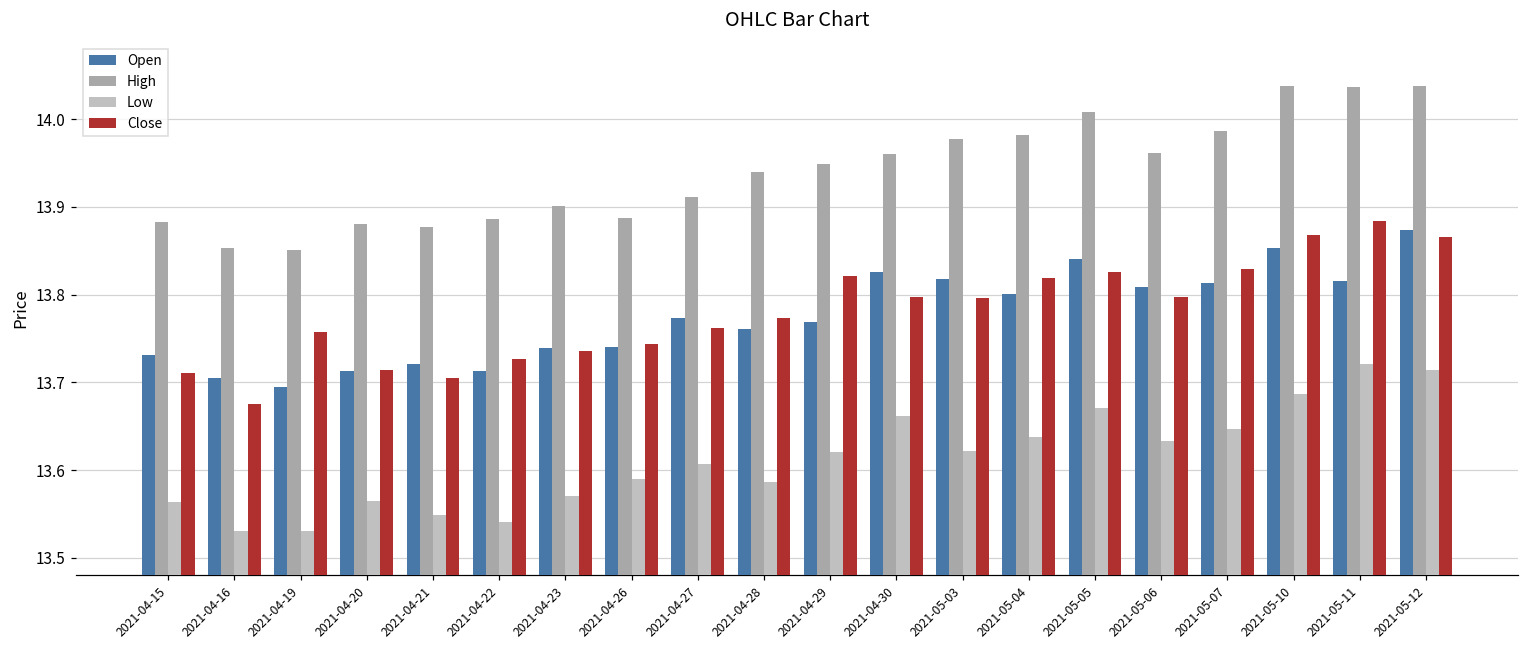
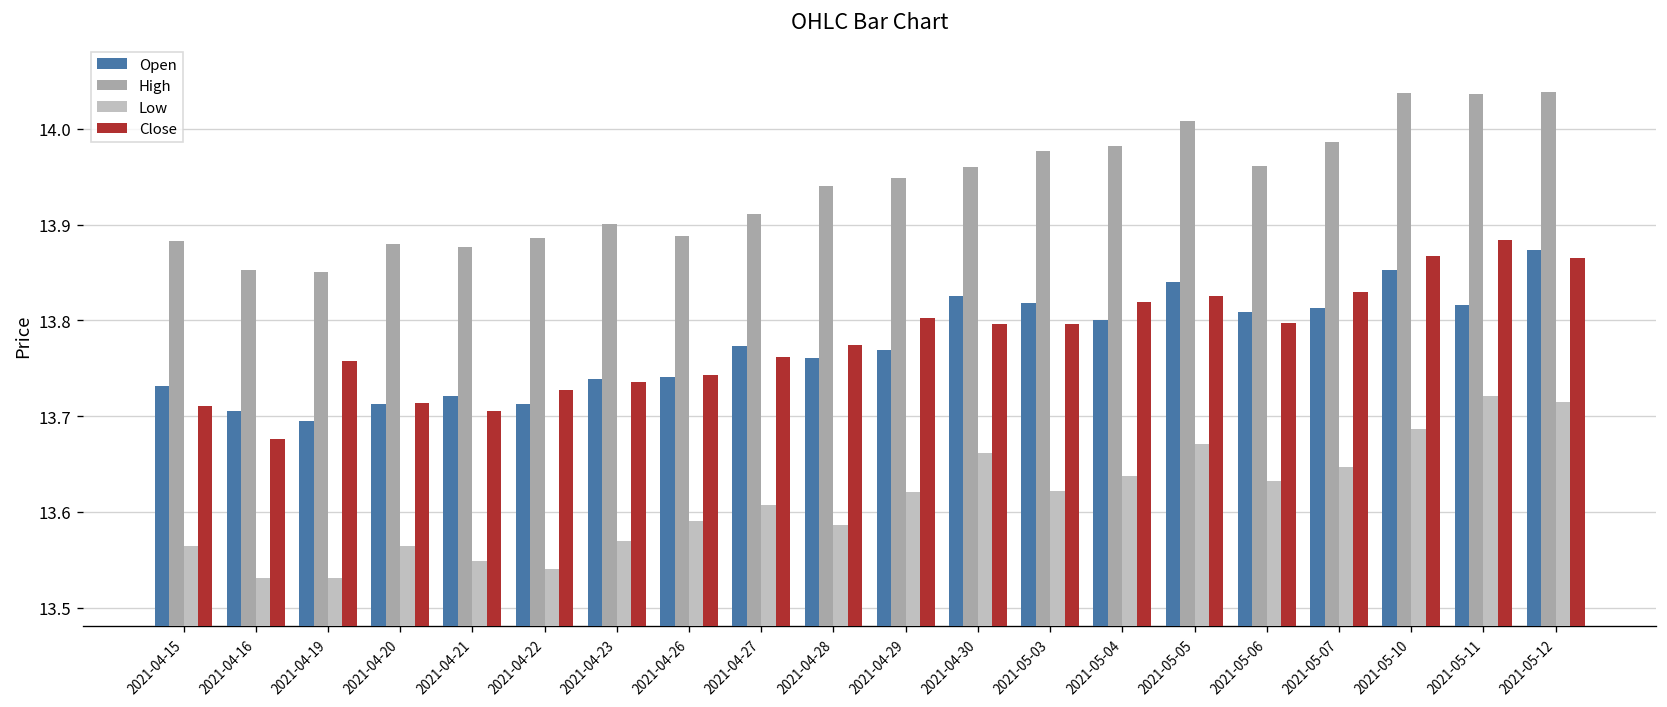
Close, 2021-04-29: 13.82 -> 13.80
